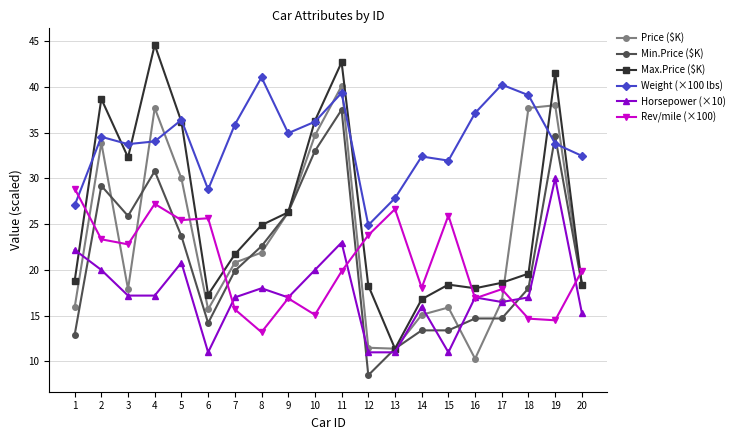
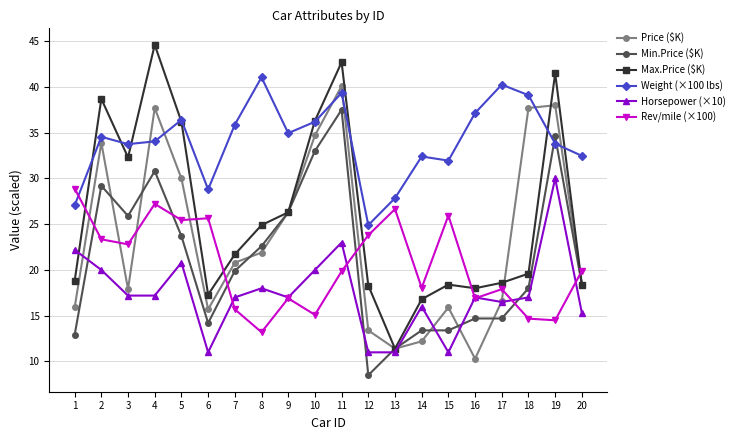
Price ($K), 12: 12 -> 13
Price ($K), 14: 15 -> 12
